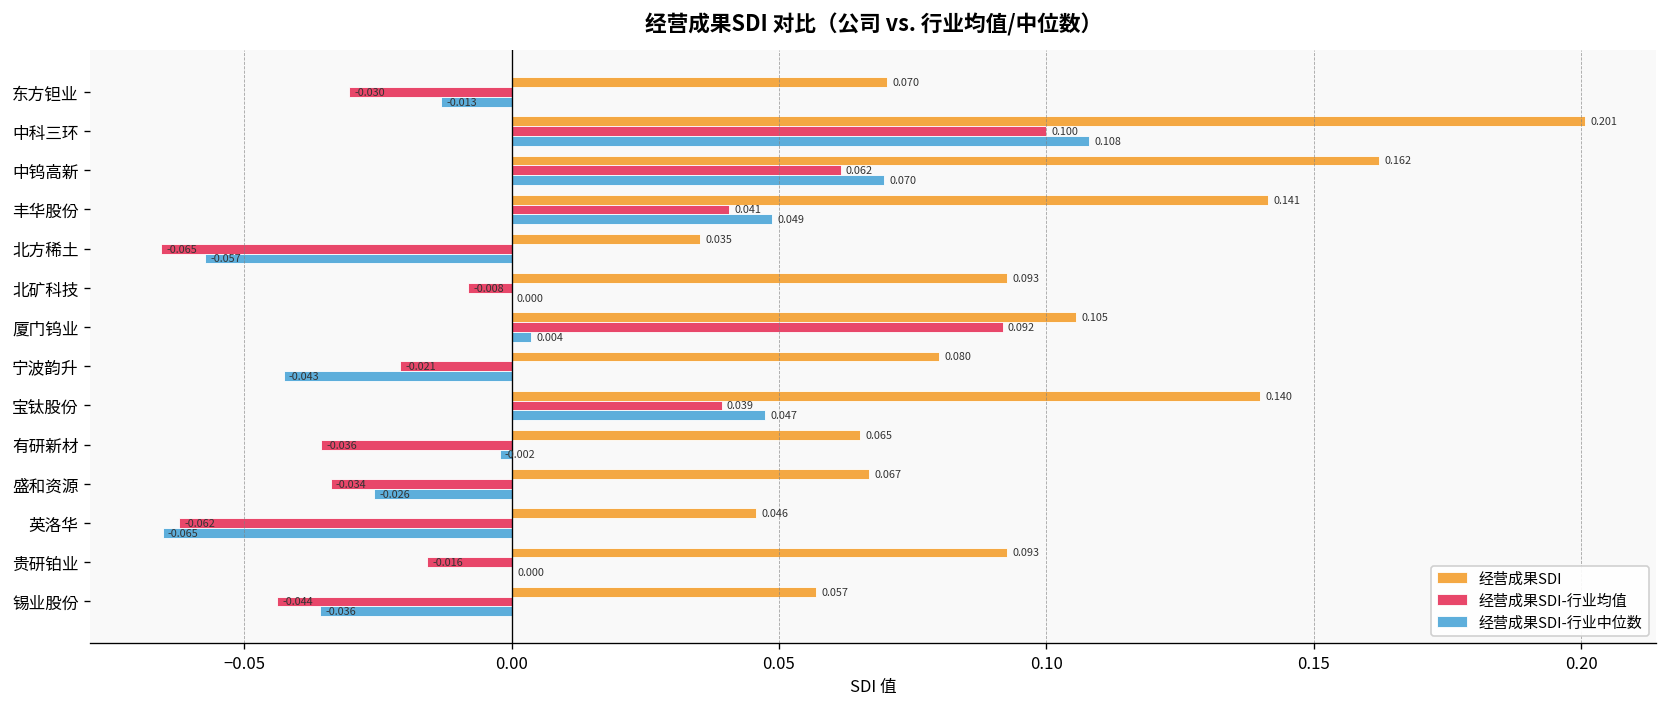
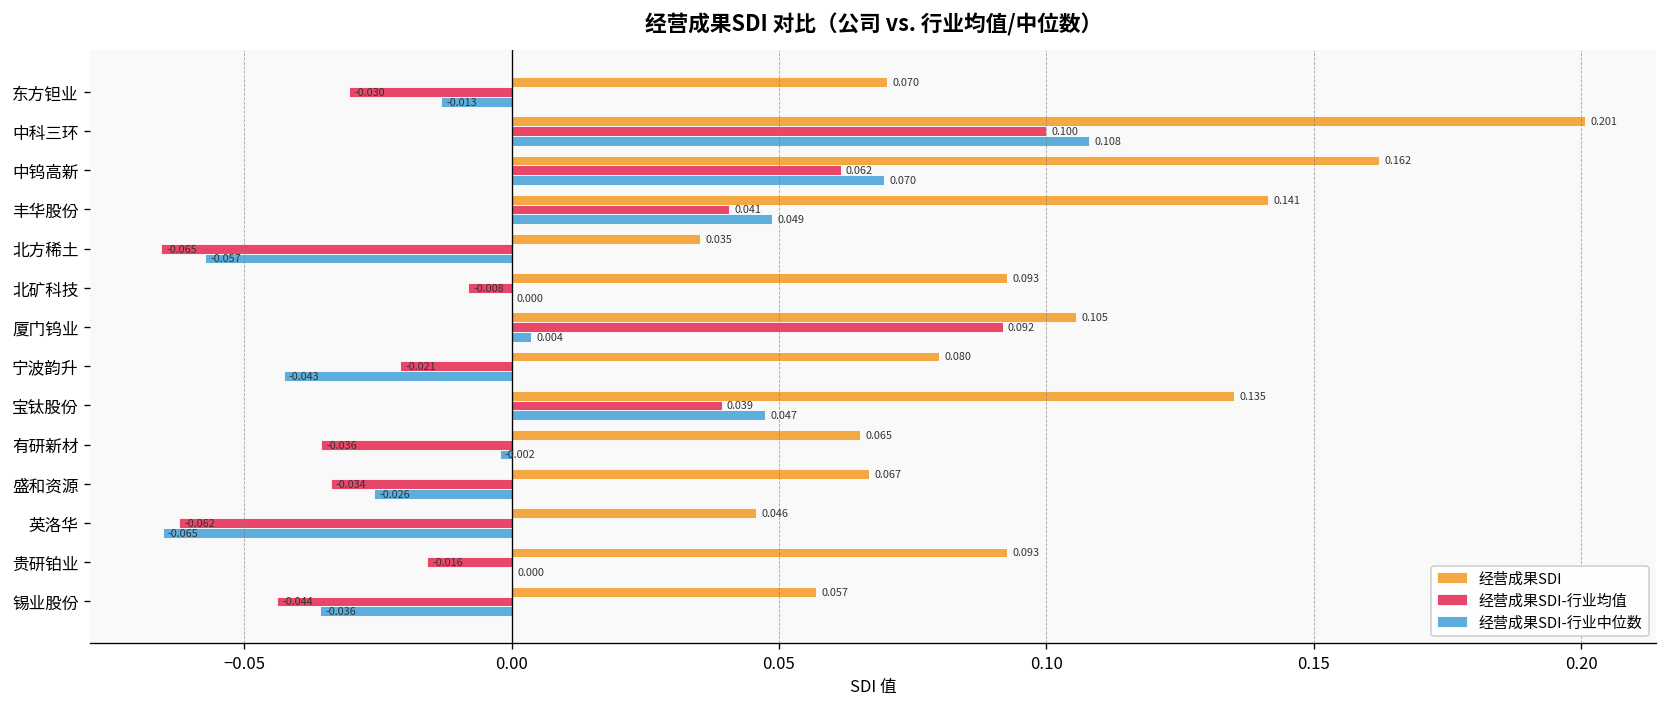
经营成果SDI, 宝钛股份: 0.140 -> 0.135
